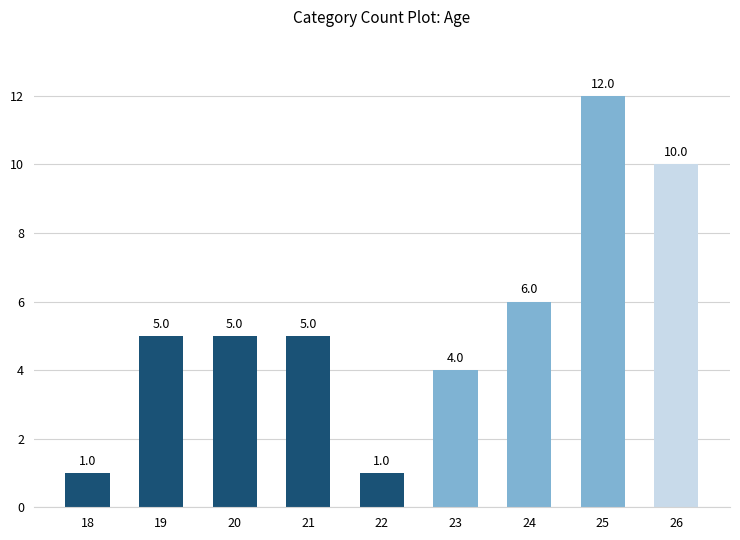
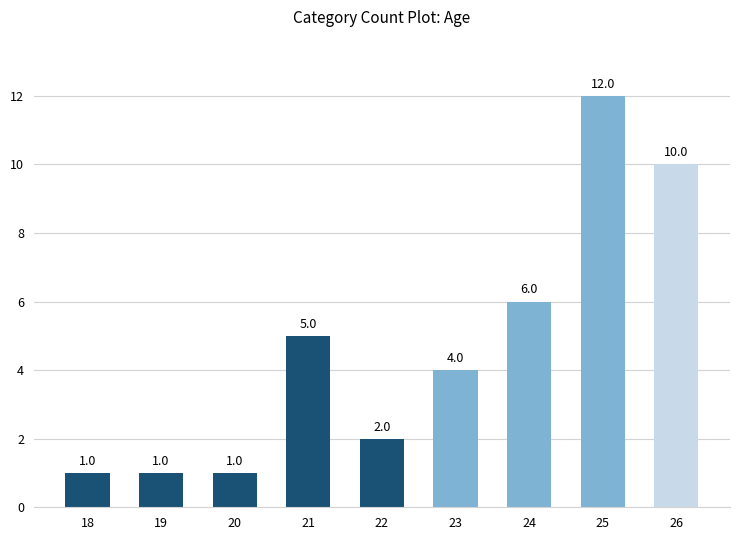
19: 5.0 -> 1.0
20: 5.0 -> 1.0
22: 1.0 -> 2.0
